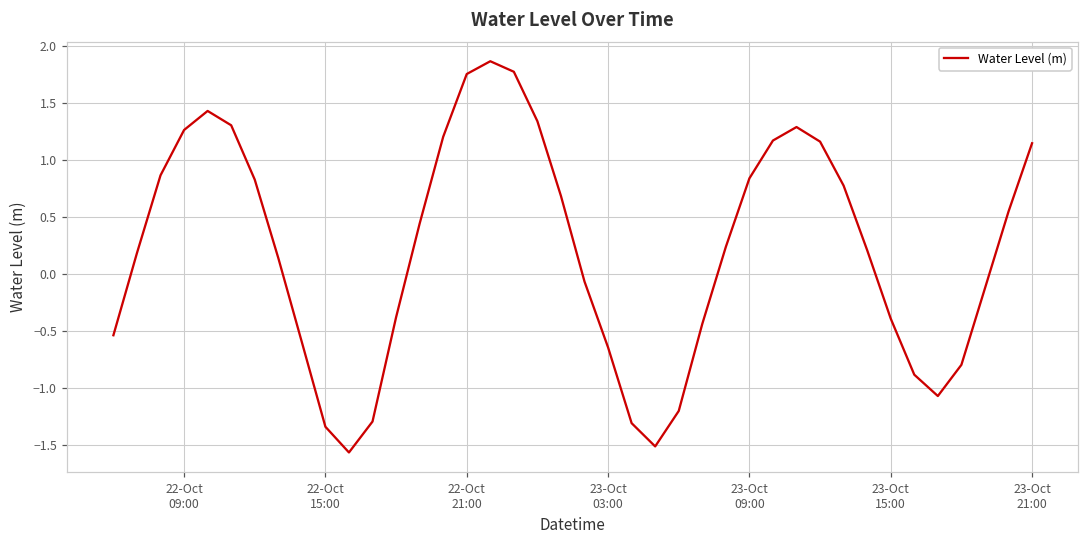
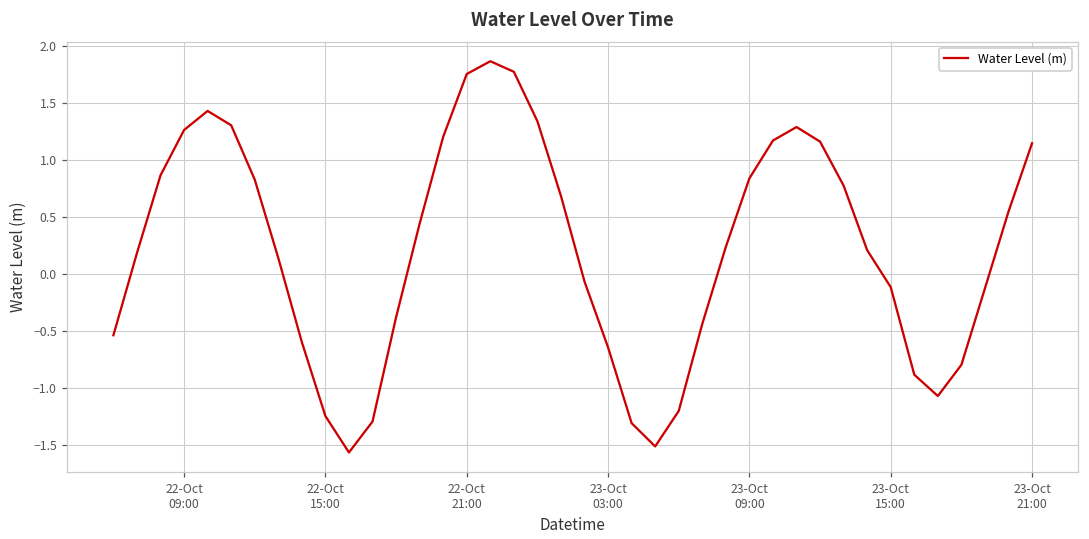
22-Oct 15:00: -1.34 -> -1.24
23-Oct 15:00: -0.39 -> -0.11
